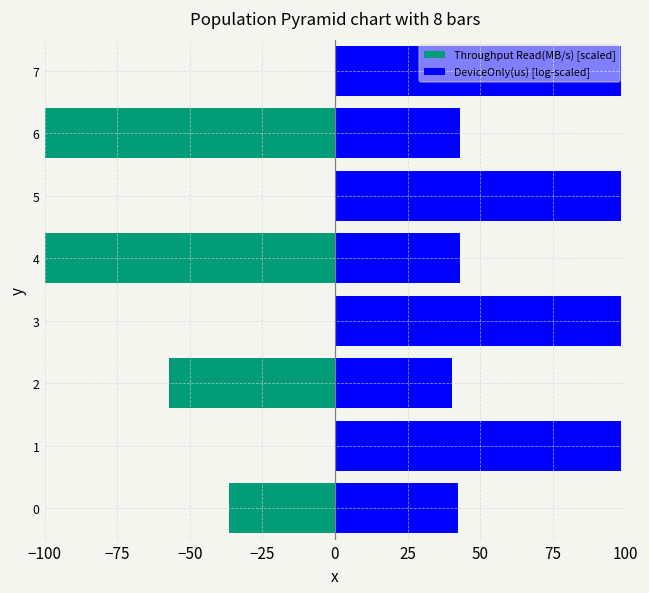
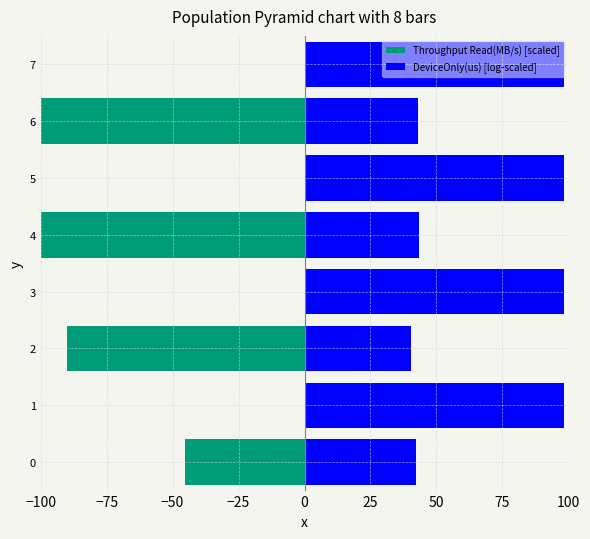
Throughput Read(MB/s) [scaled], 2: -57 -> -90
Throughput Read(MB/s) [scaled], 0: -36 -> -45
